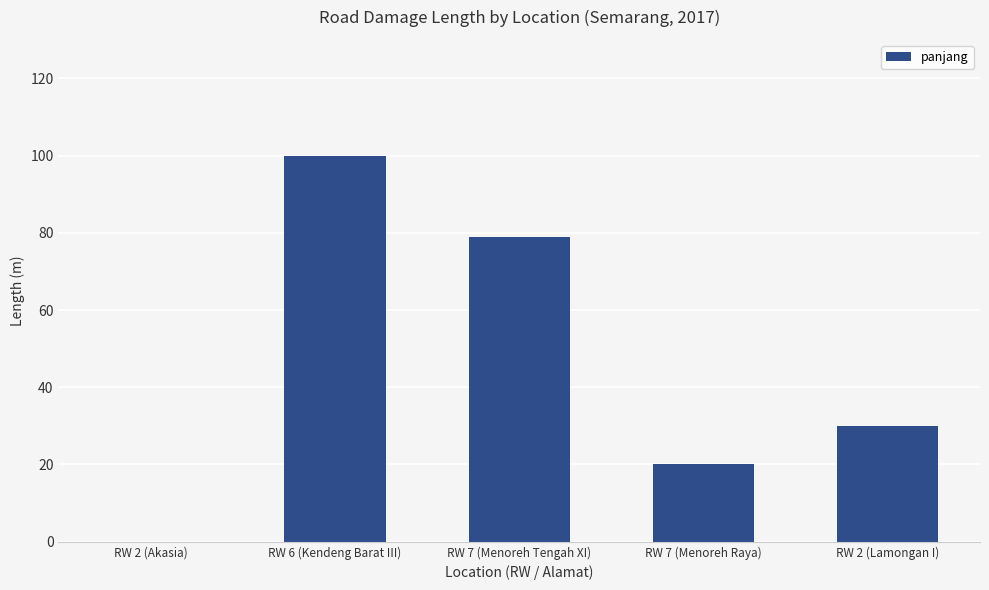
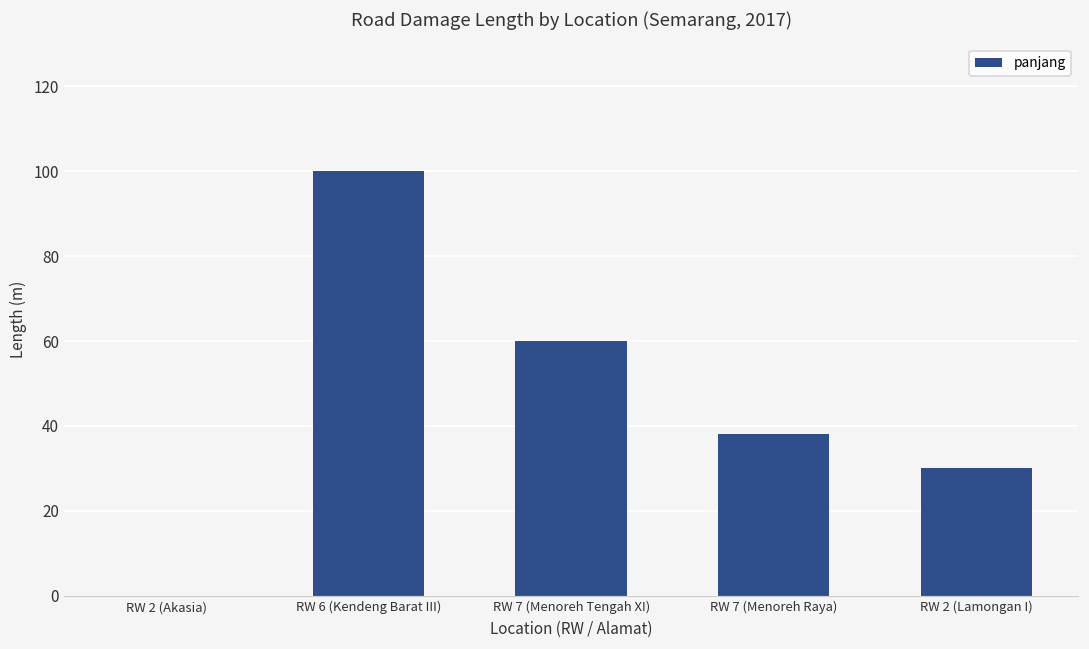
RW 7 (Menoreh Tengah XI): 79 -> 60
RW 7 (Menoreh Raya): 20 -> 38
